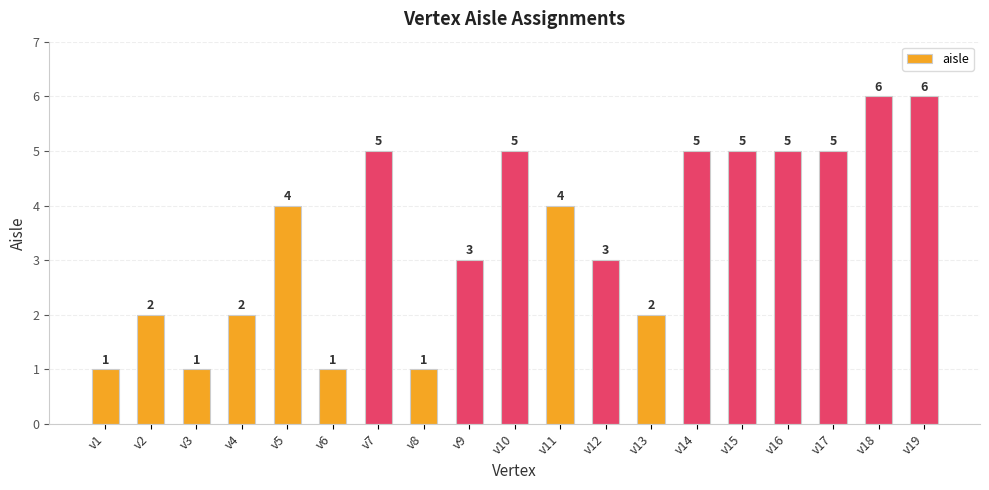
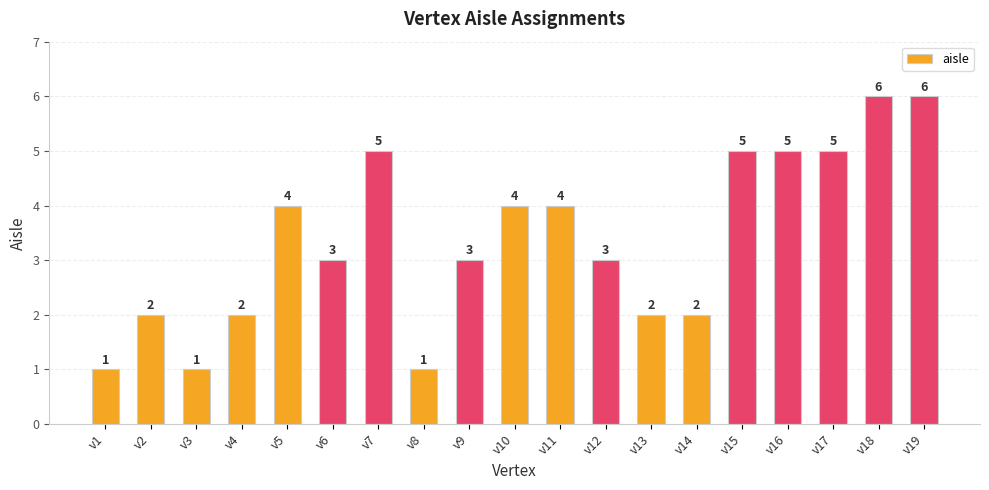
v6: 1 -> 3
v10: 5 -> 4
v14: 5 -> 2
